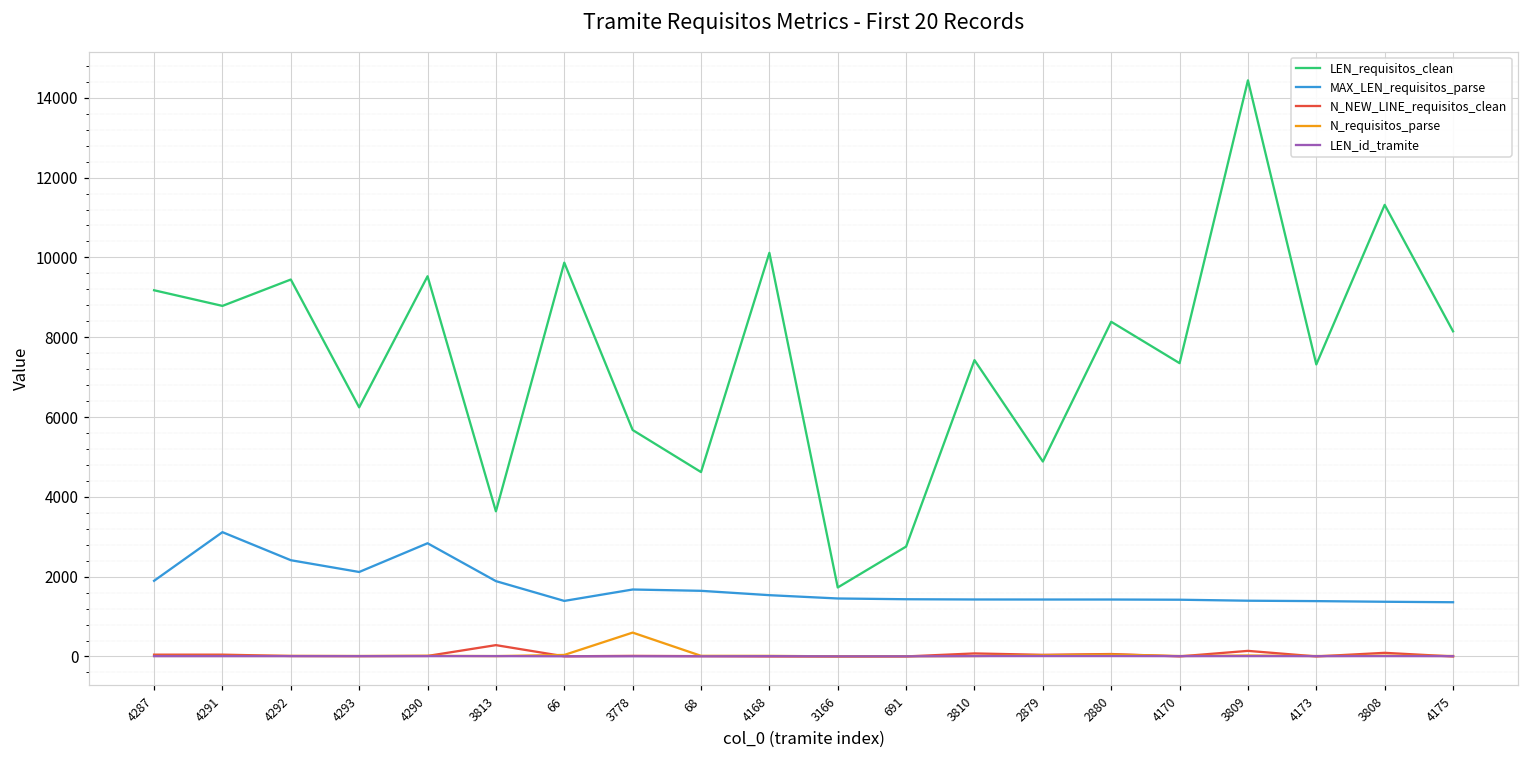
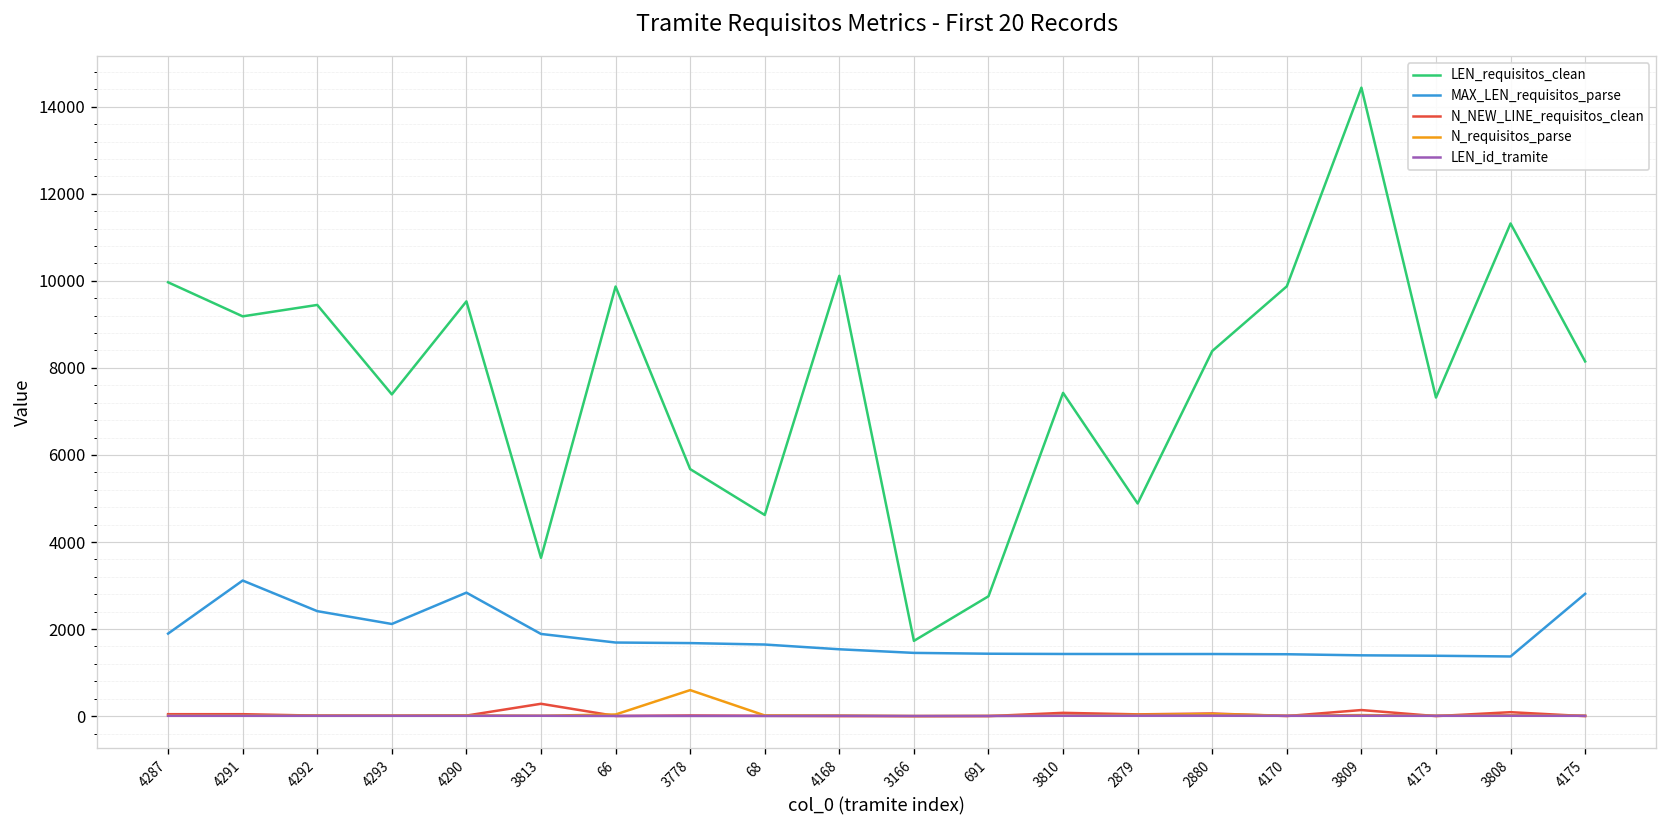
LEN_requisitos_clean, 4287: 9200 -> 10000
LEN_requisitos_clean, 4291: 8800 -> 9200
LEN_requisitos_clean, 4293: 6200 -> 7400
MAX_LEN_requisitos_parse, 66: 1400 -> 1700
LEN_requisitos_clean, 4170: 7400 -> 9900
MAX_LEN_requisitos_parse, 4175: 1400 -> 2800
